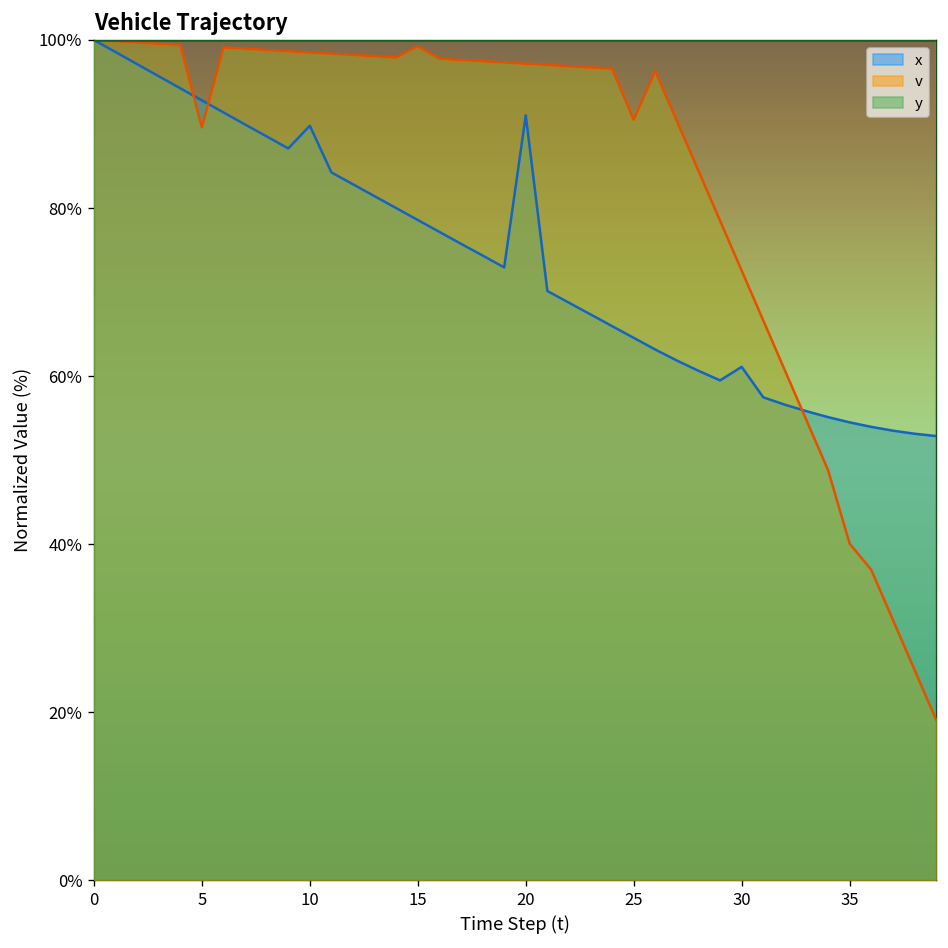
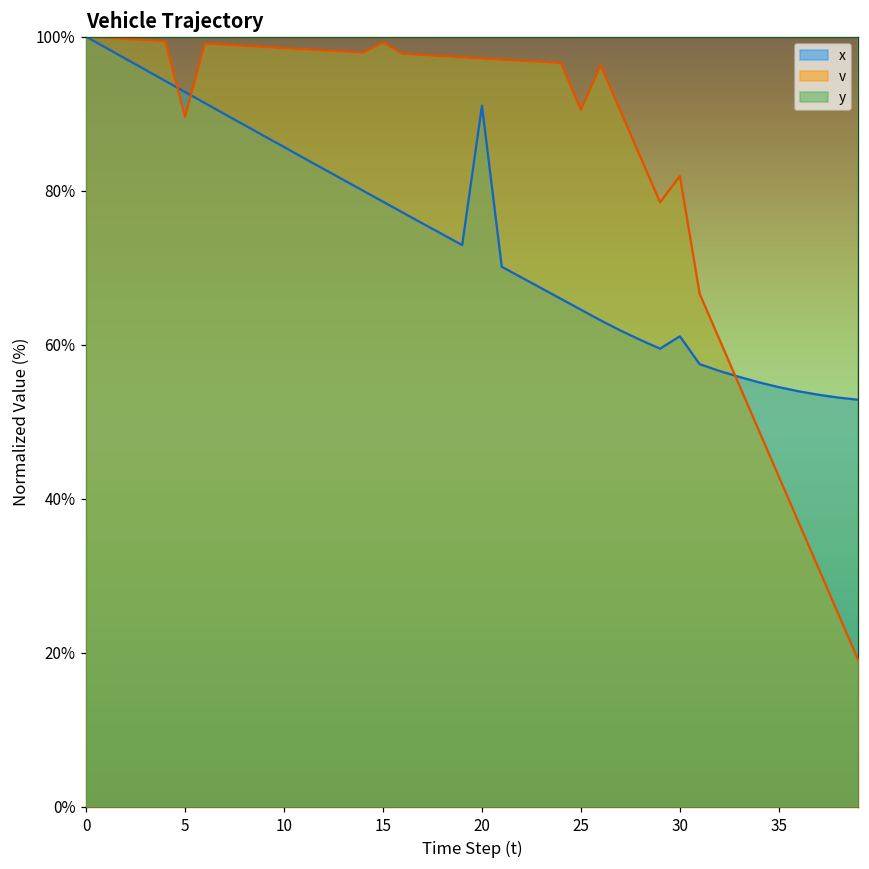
x, 10: 90% -> 86%
v, 30: 73% -> 82%
v, 35: 40% -> 43%
